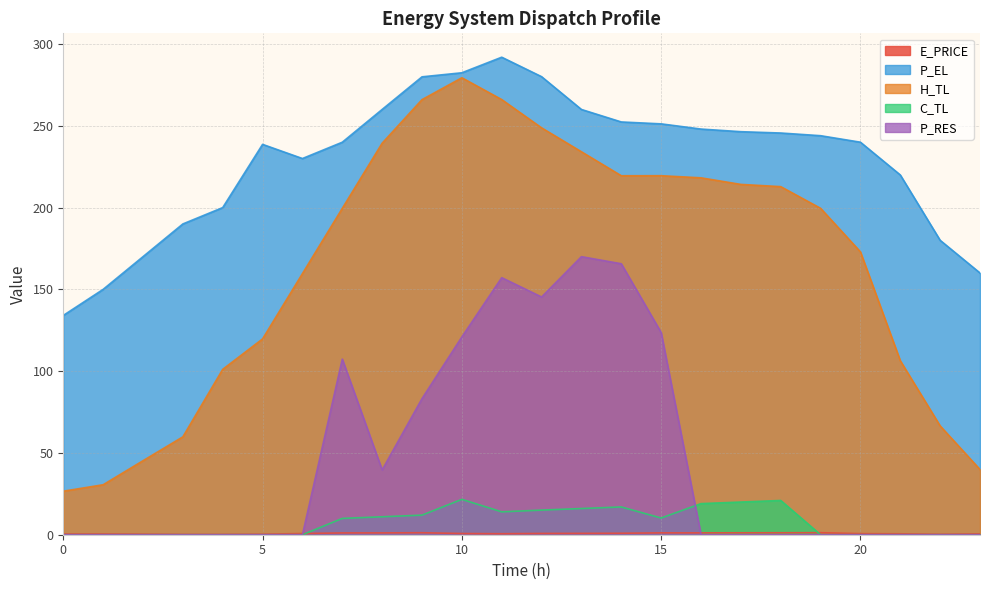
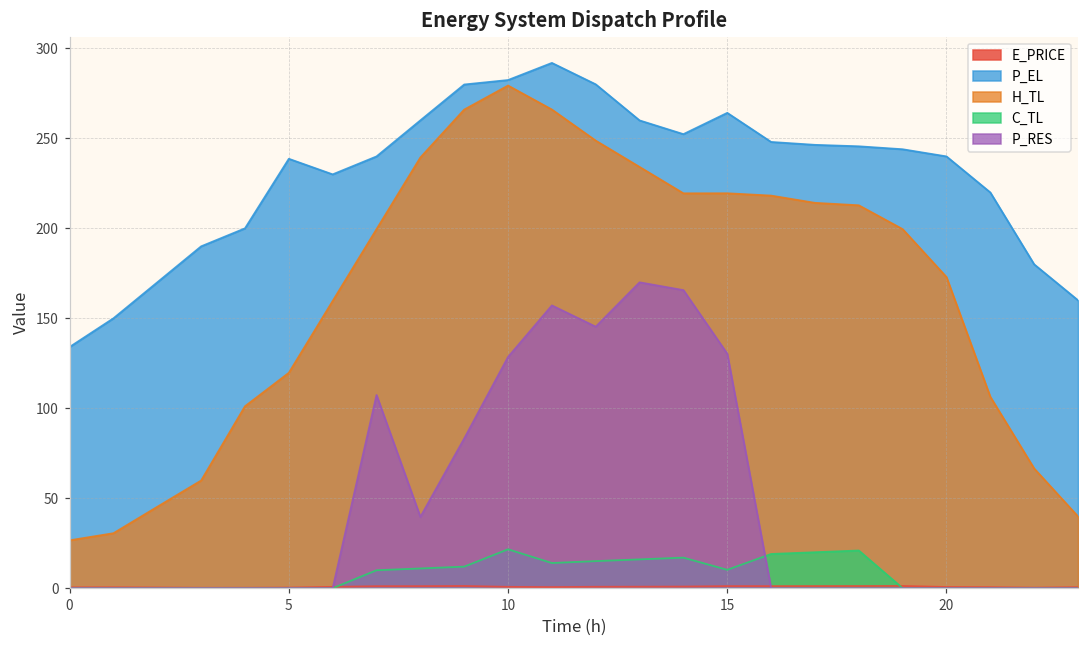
P_RES, 10: 121 -> 129
P_EL, 15: 251 -> 264
P_RES, 15: 124 -> 130
